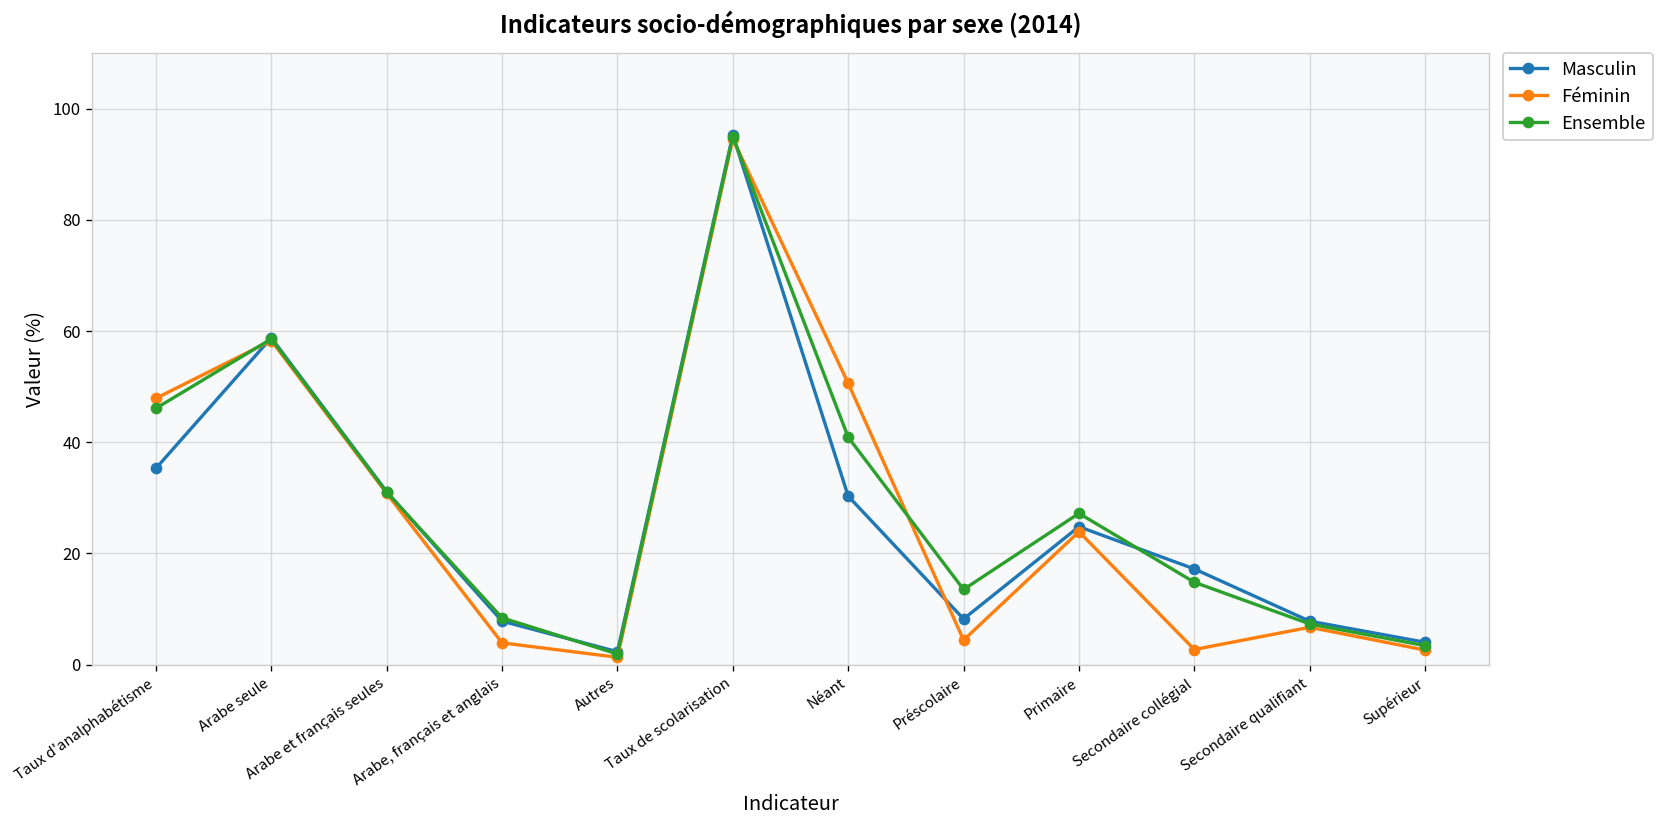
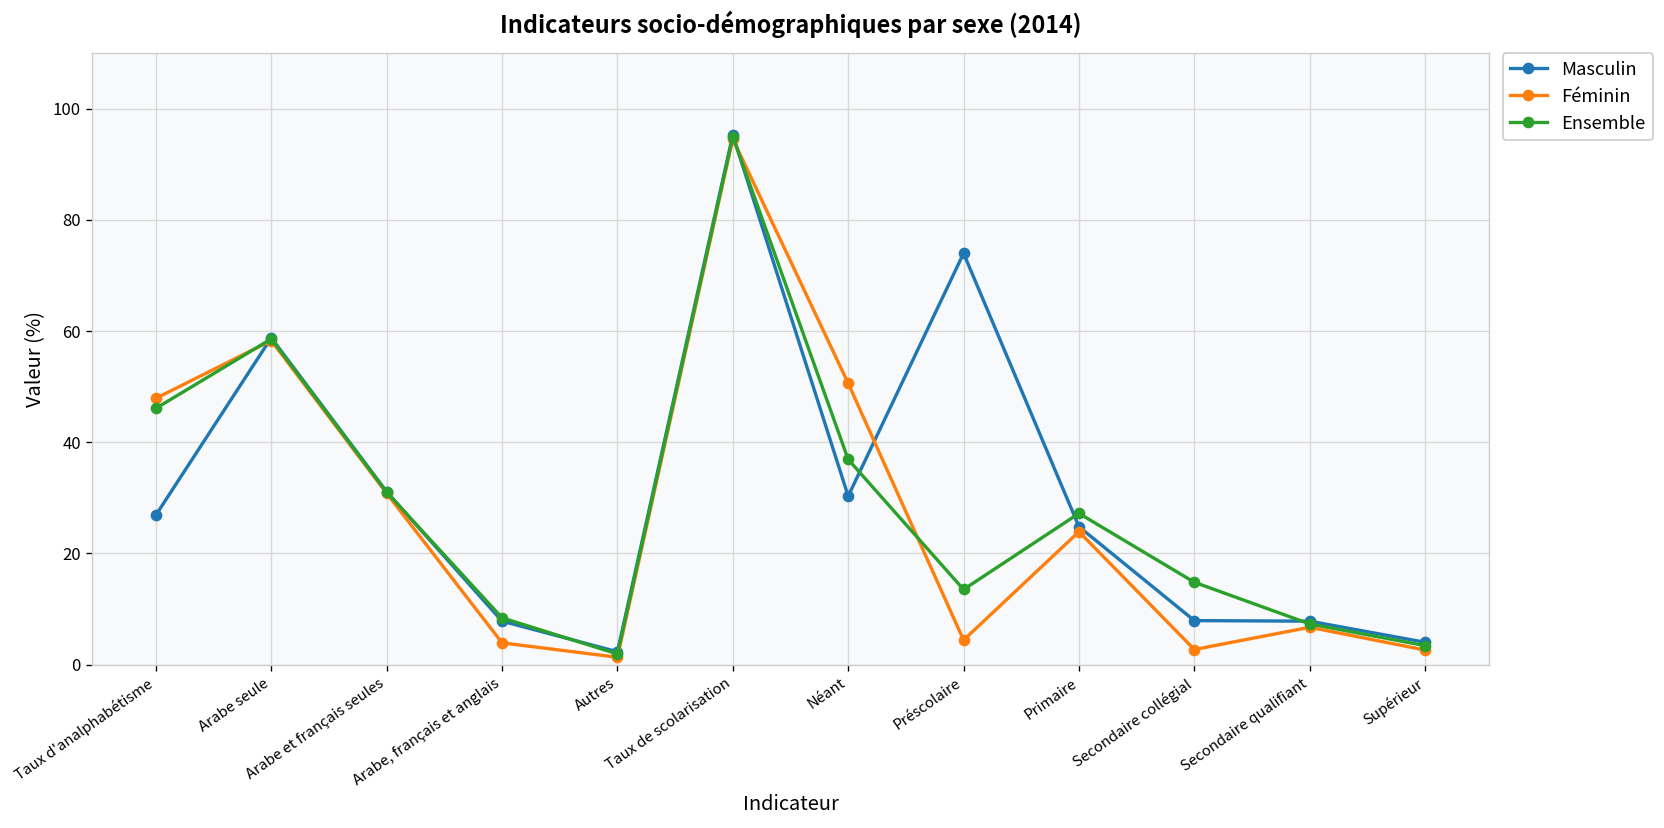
Masculin, Taux d'analphabétisme: 35 -> 27
Ensemble, Néant: 41 -> 37
Masculin, Préscolaire: 8 -> 74
Masculin, Secondaire collégial: 17 -> 8
